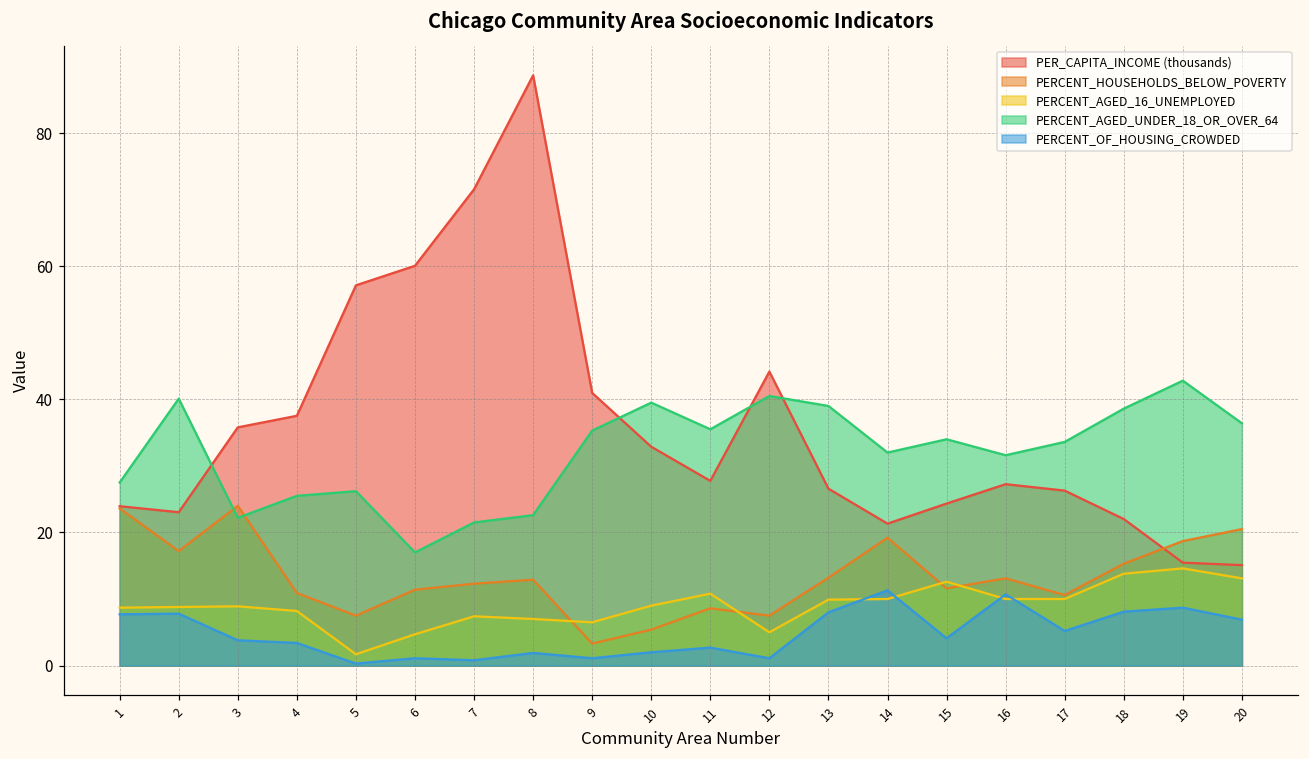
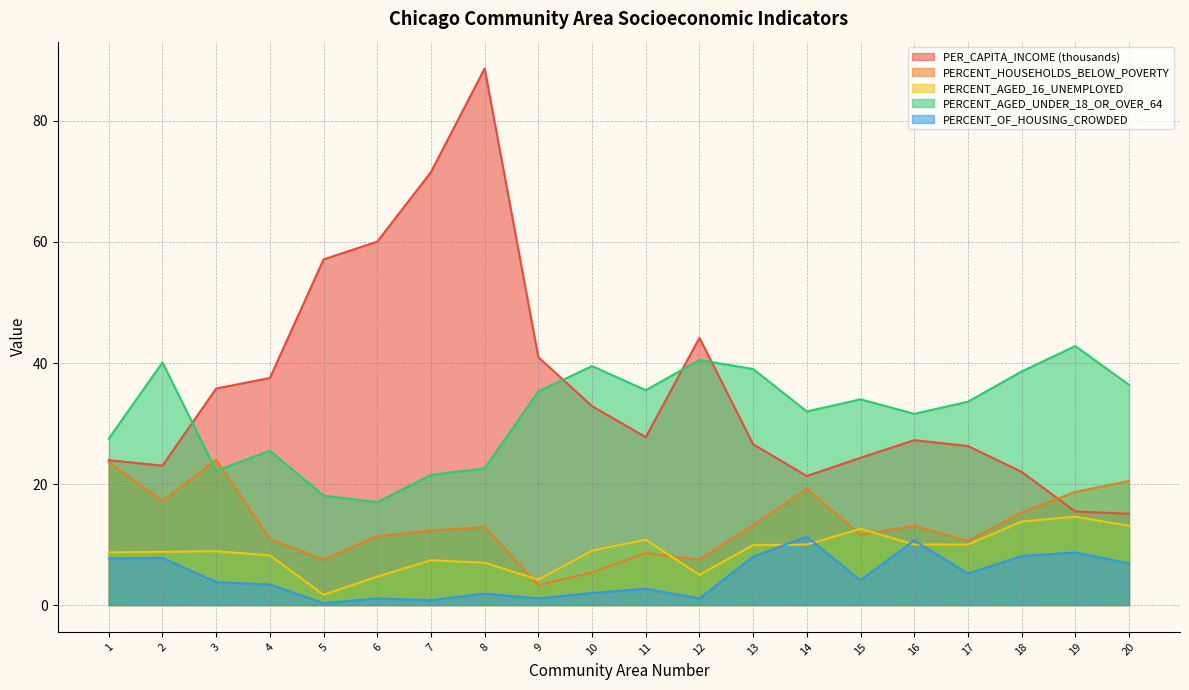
PERCENT_AGED_UNDER_18_OR_OVER_64, 5: 26 -> 18
PERCENT_AGED_16_UNEMPLOYED, 9: 7 -> 4
